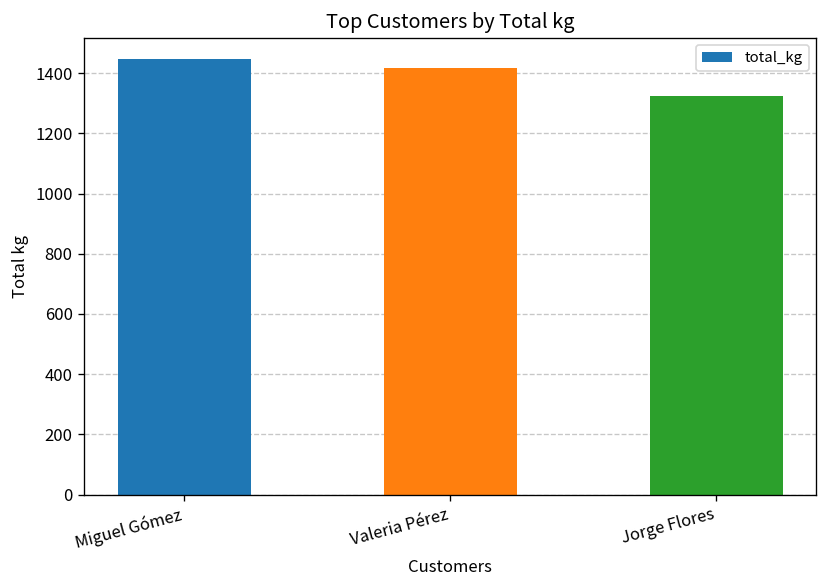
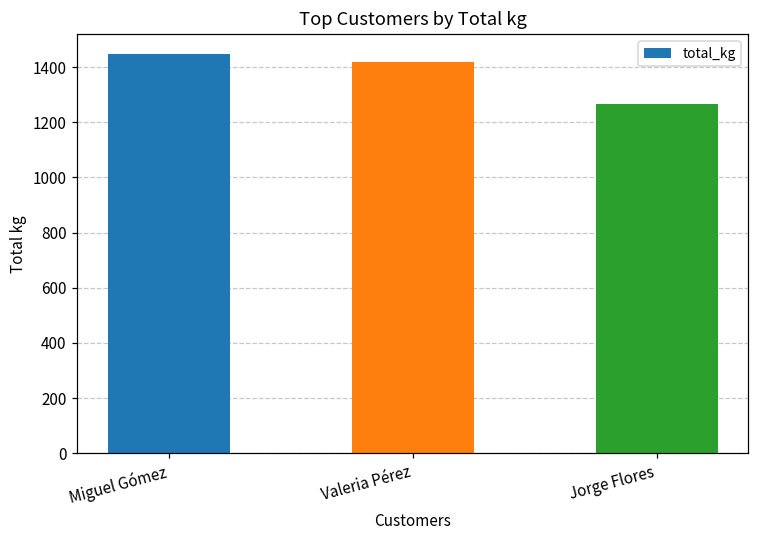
Jorge Flores: 1320 -> 1270
